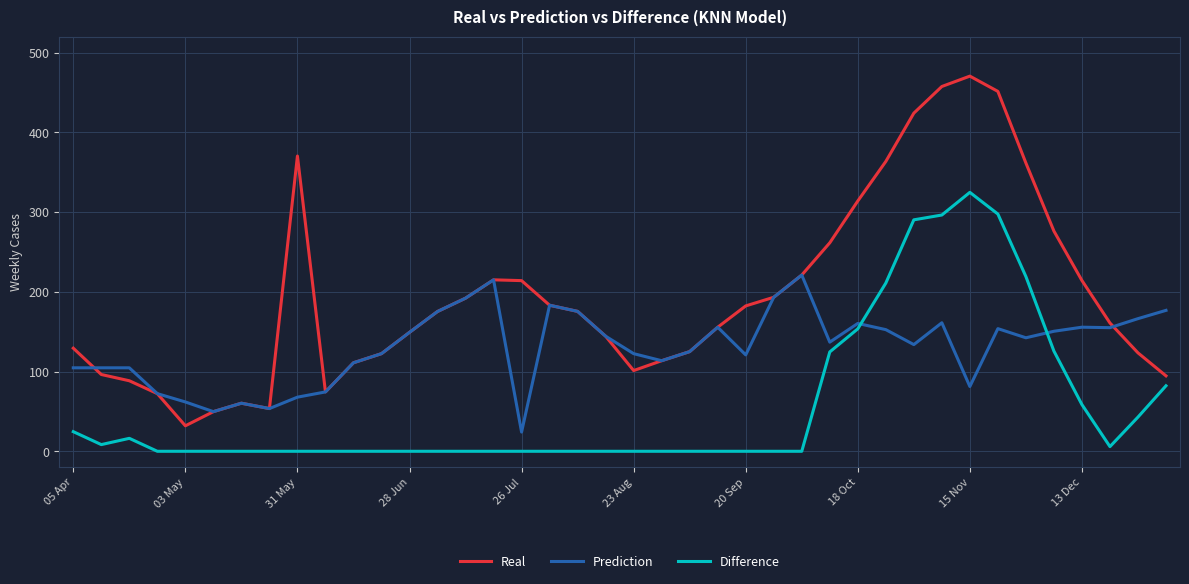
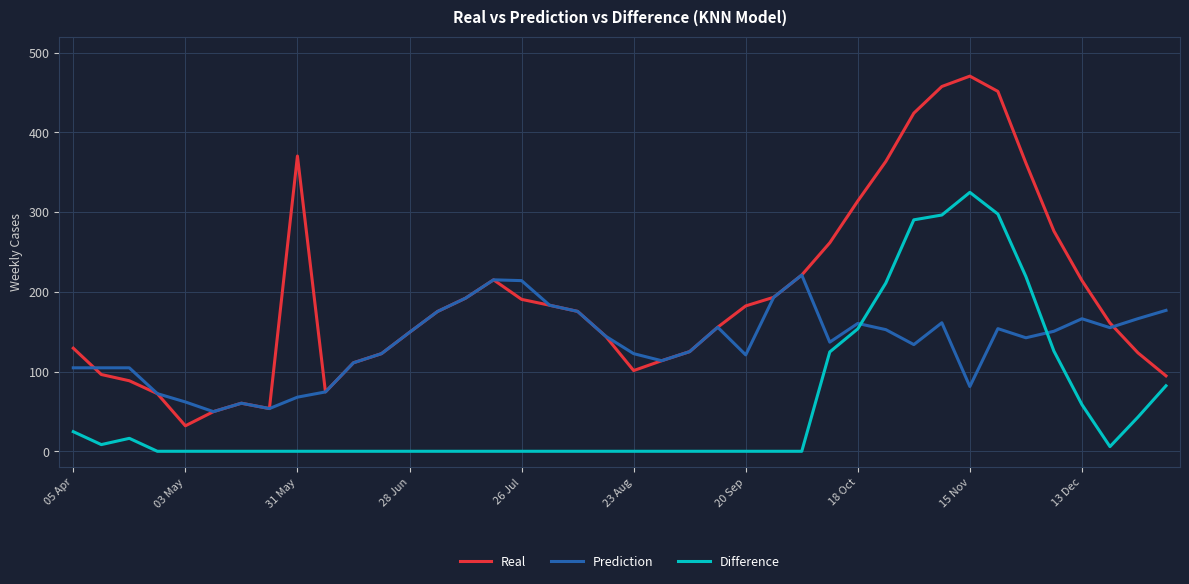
Real, 26 Jul: 210 -> 190
Prediction, 26 Jul: 20 -> 210
Prediction, 13 Dec: 160 -> 170
